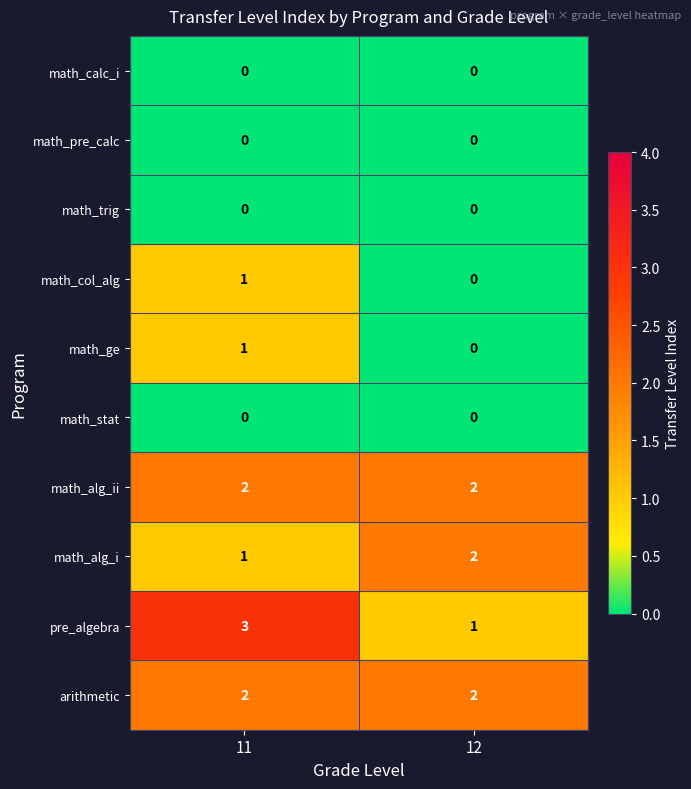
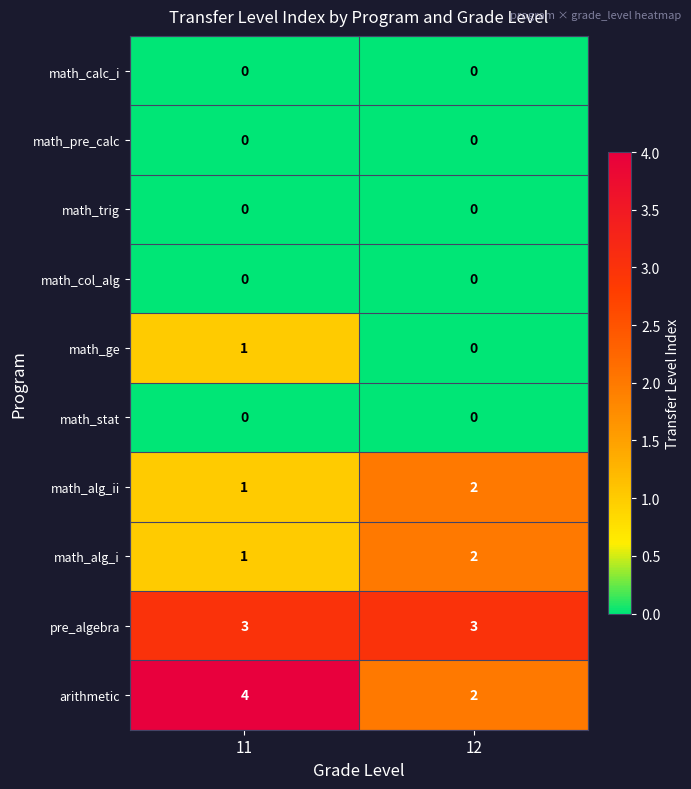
math_col_alg, 11: 1 -> 0
math_alg_ii, 11: 2 -> 1
pre_algebra, 12: 1 -> 3
arithmetic, 11: 2 -> 4
